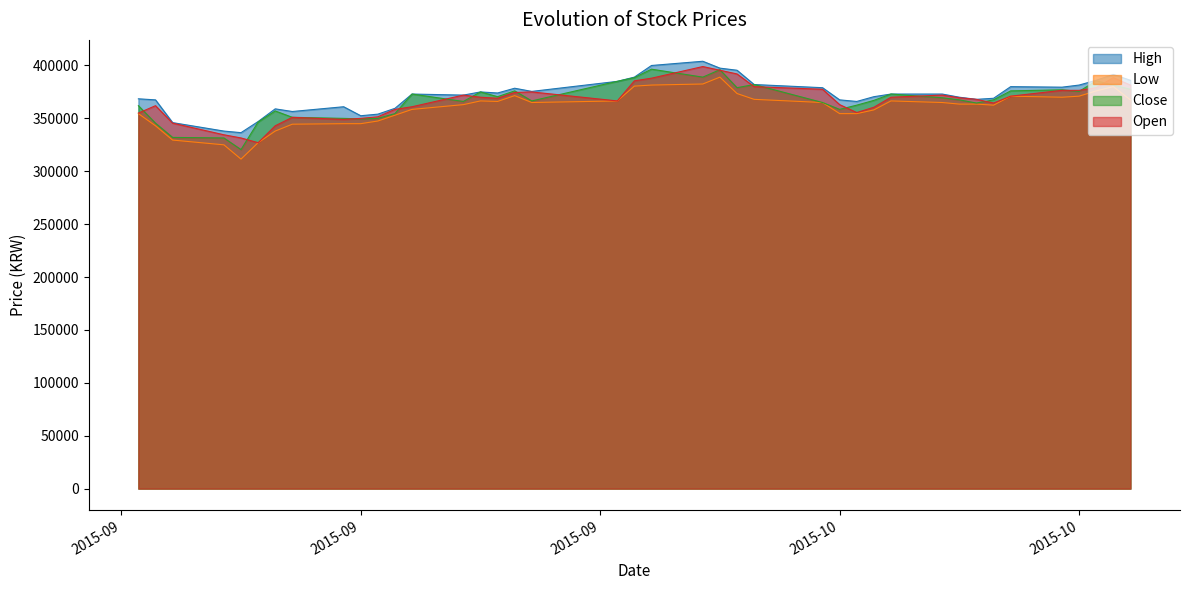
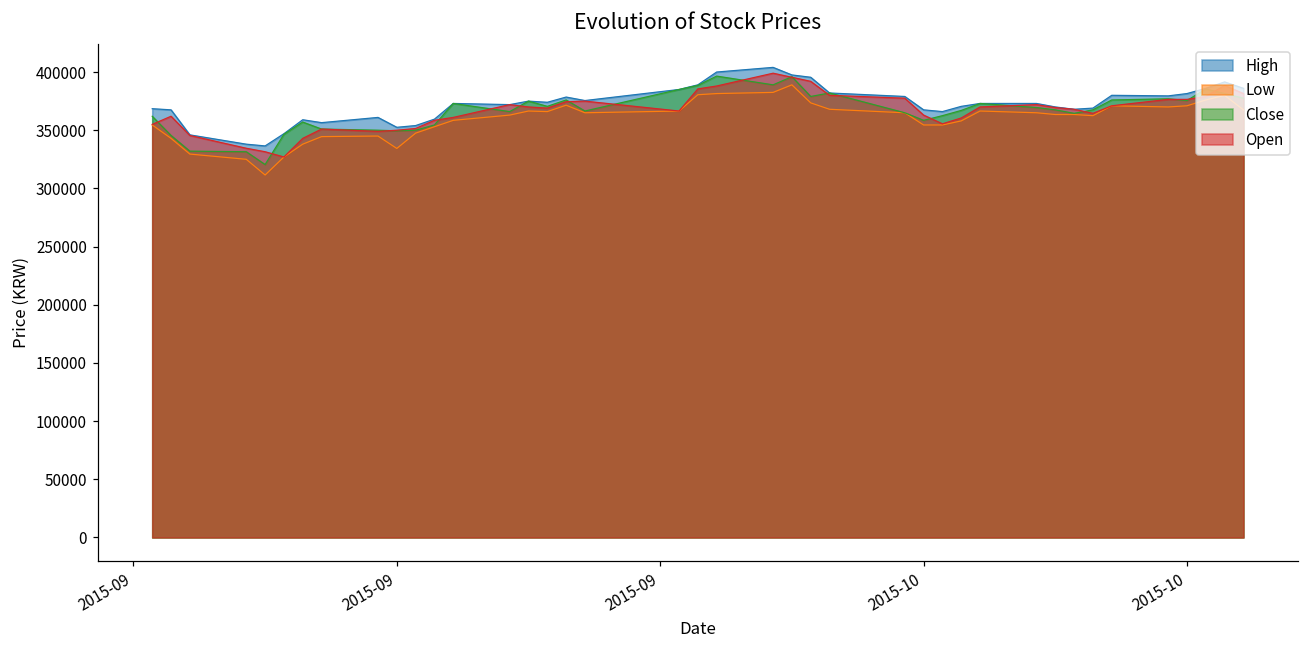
Low, 2015-09: 345000 -> 334000
